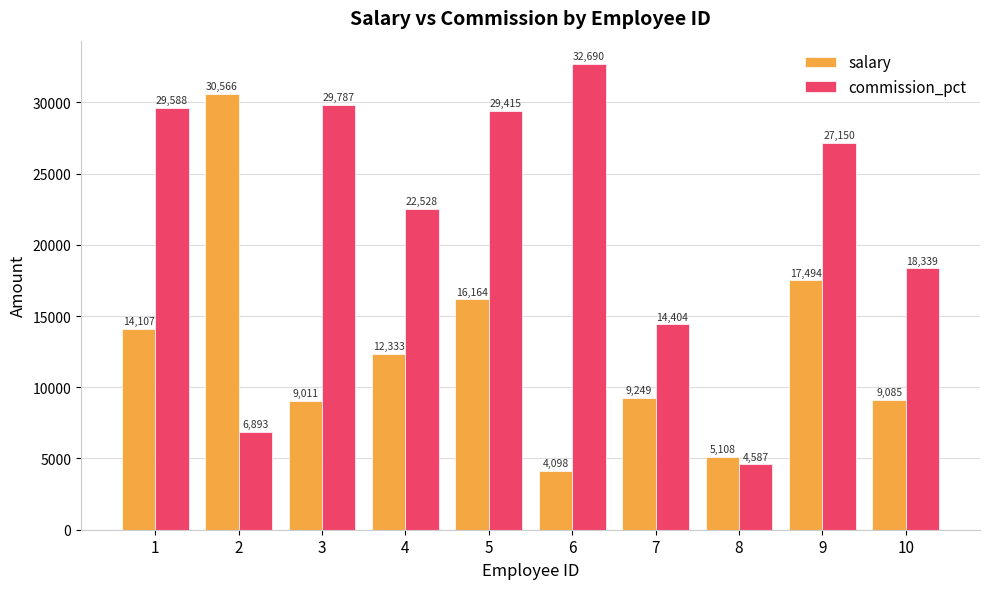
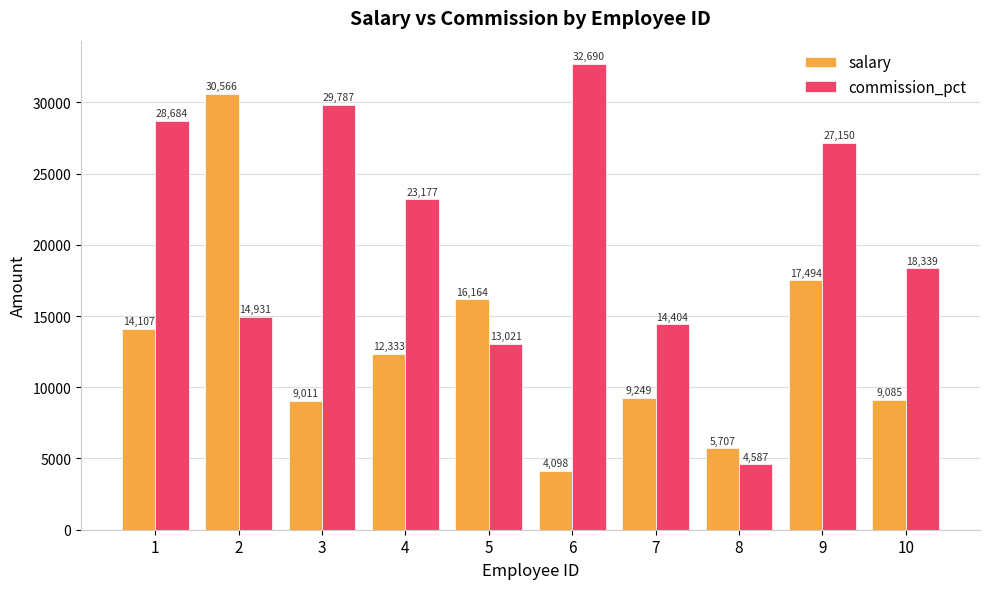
commission_pct, 1: 29,588 -> 28,684
commission_pct, 2: 6,893 -> 14,931
commission_pct, 4: 22,528 -> 23,177
commission_pct, 5: 29,415 -> 13,021
salary, 8: 5,108 -> 5,707
